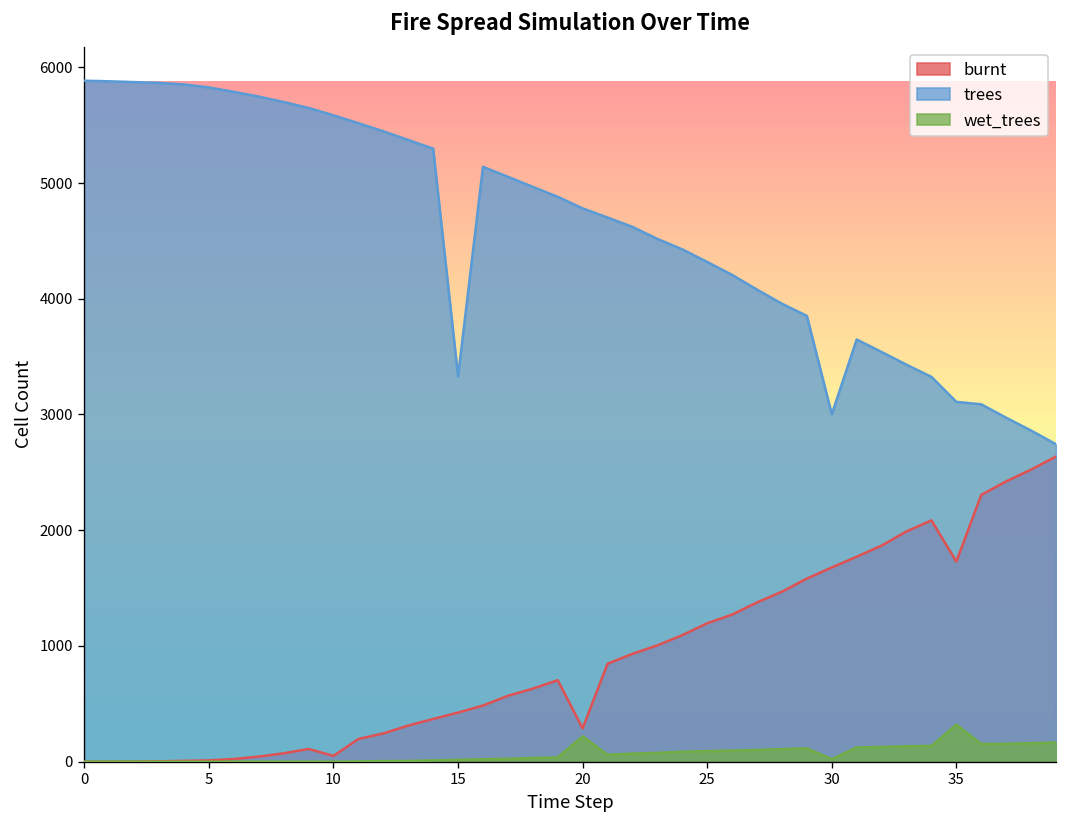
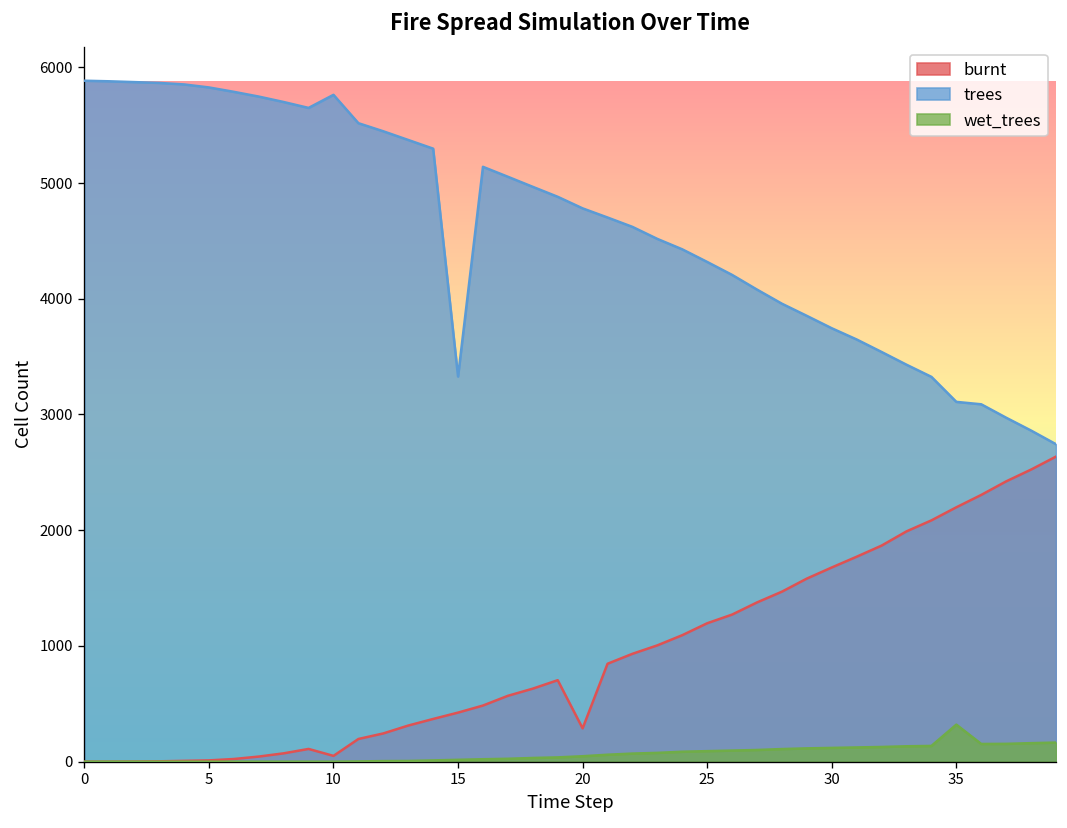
trees, 10: 5600 -> 5800
wet_trees, 20: 200 -> 0
trees, 30: 3000 -> 3700
wet_trees, 30: 0 -> 100
burnt, 35: 1700 -> 2200
